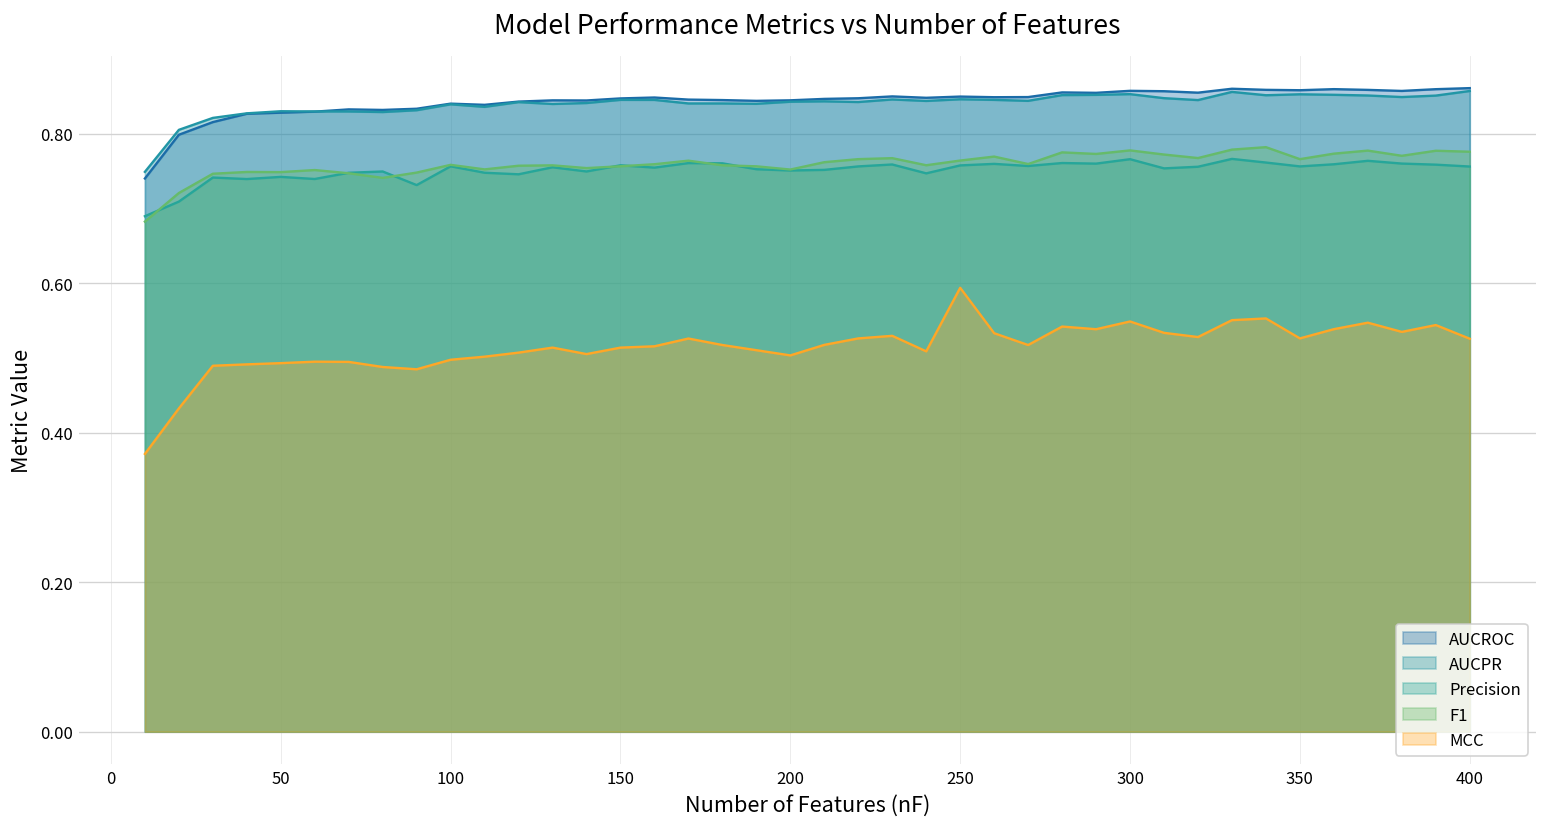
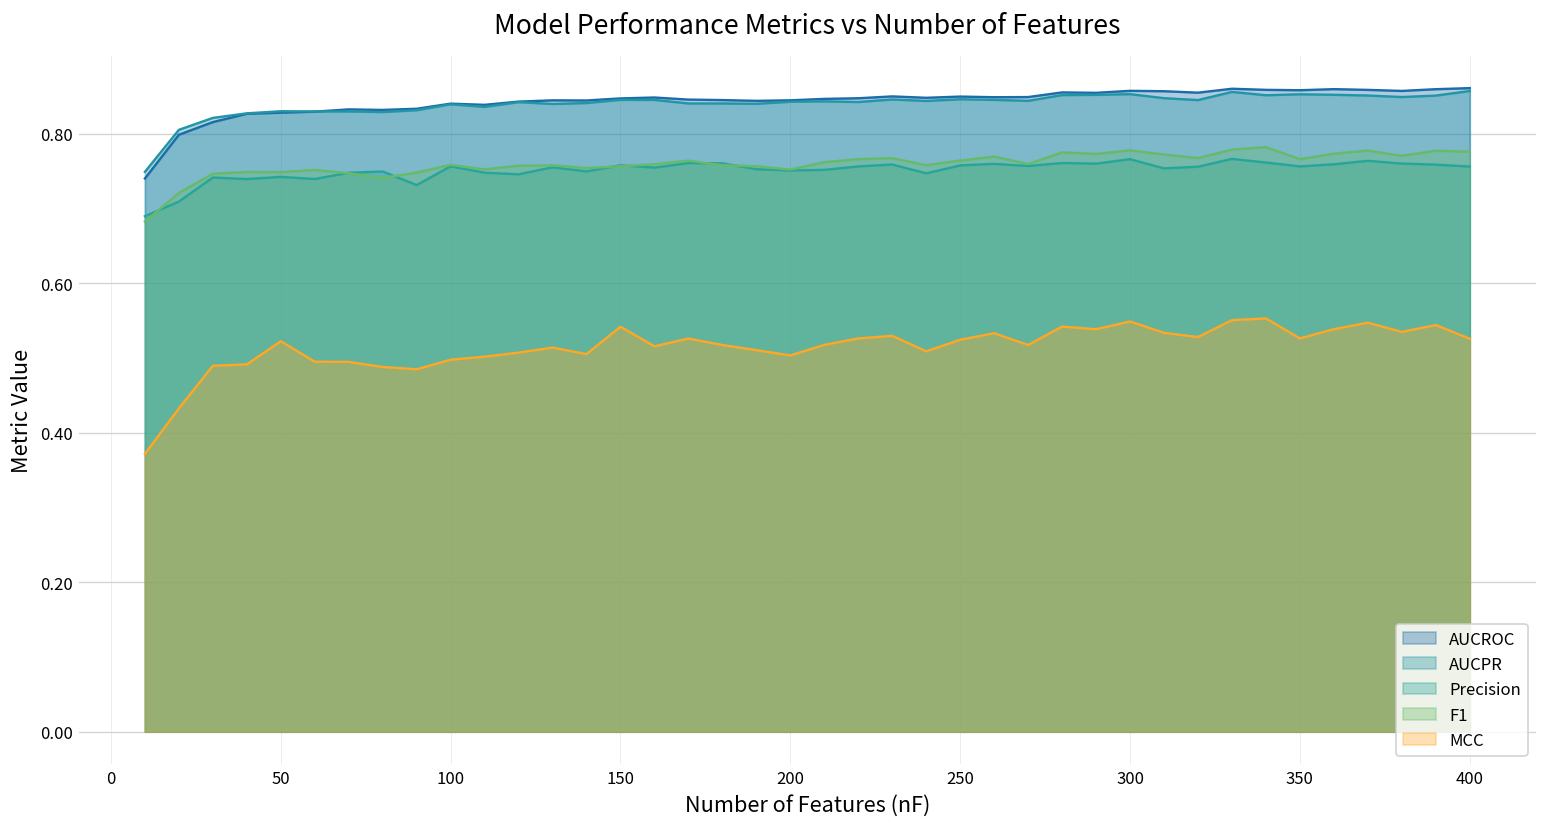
MCC, 50: 0.49 -> 0.52
MCC, 150: 0.51 -> 0.54
MCC, 250: 0.59 -> 0.52
